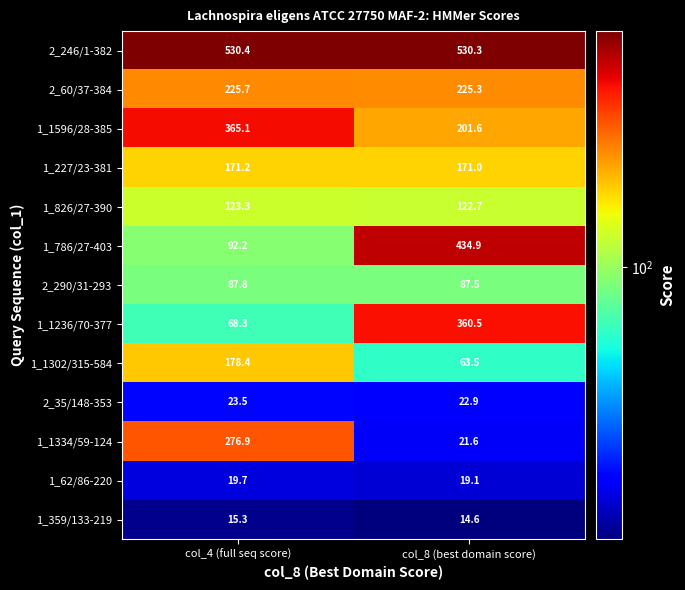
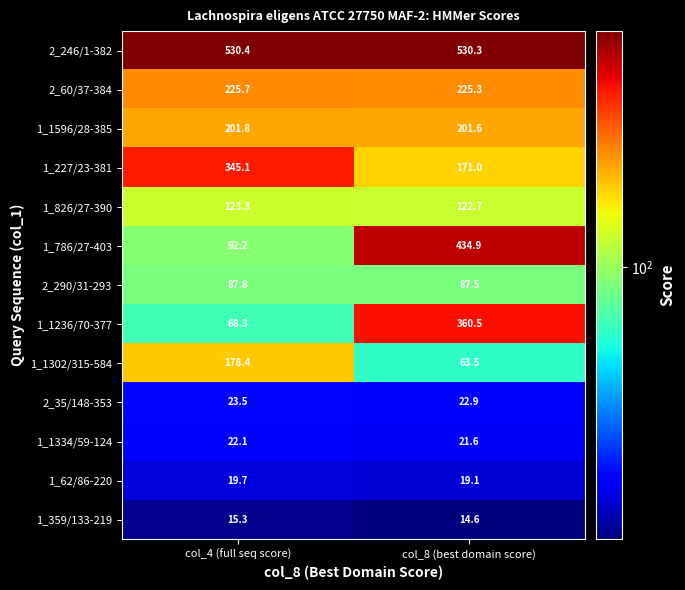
1_1596/28-385, col_4 (full seq score): 365.1 -> 201.8
1_227/23-381, col_4 (full seq score): 171.2 -> 345.1
1_1334/59-124, col_4 (full seq score): 276.9 -> 22.1
